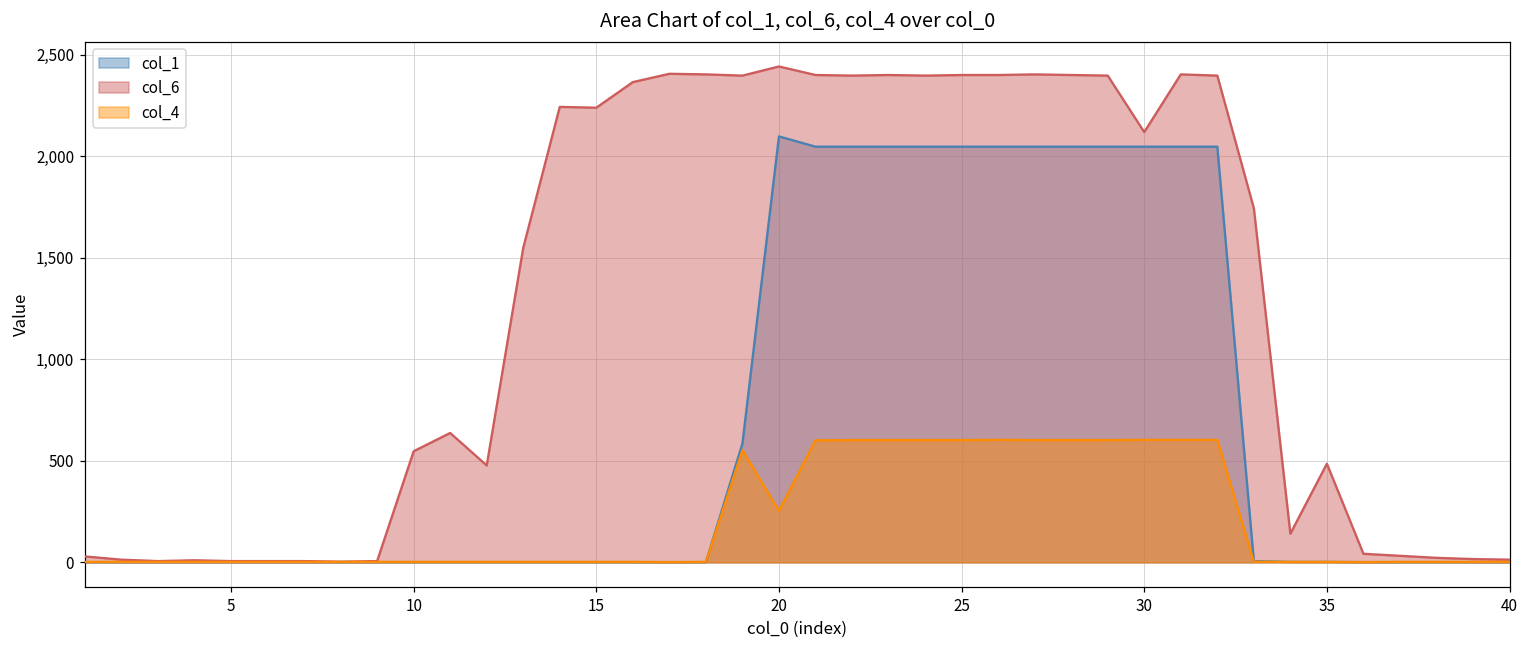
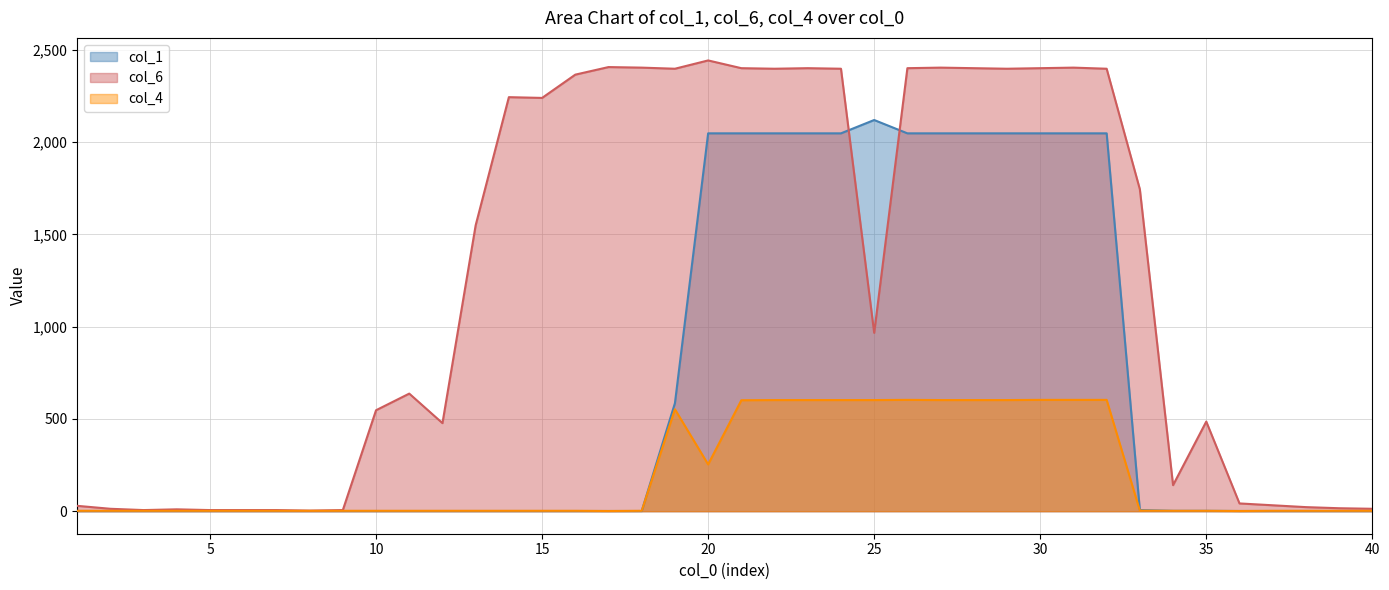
col_1, 20: 2,100 -> 2,050
col_1, 25: 2,050 -> 2,120
col_6, 25: 2,400 -> 970
col_6, 30: 2,120 -> 2,400
